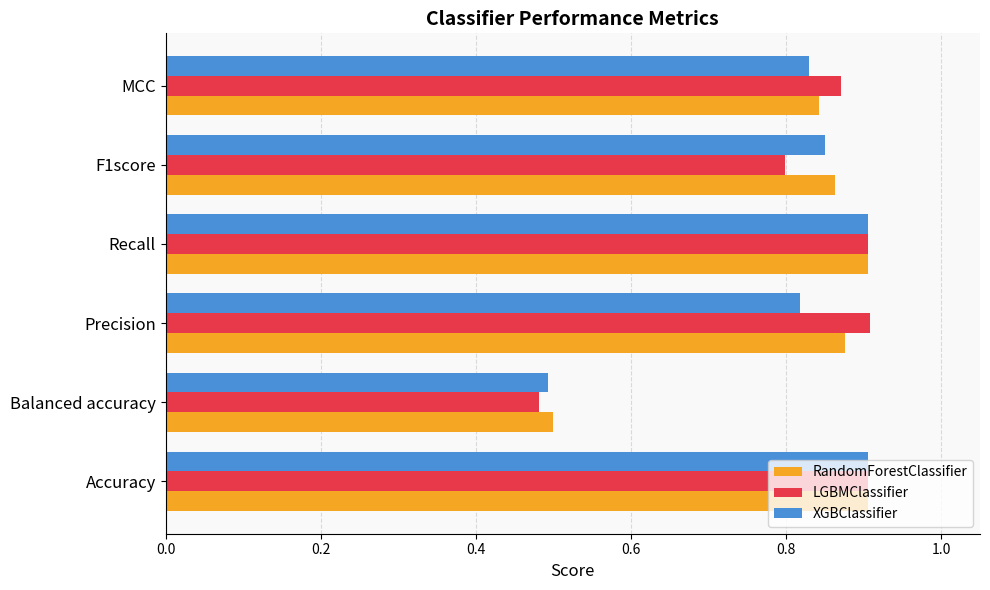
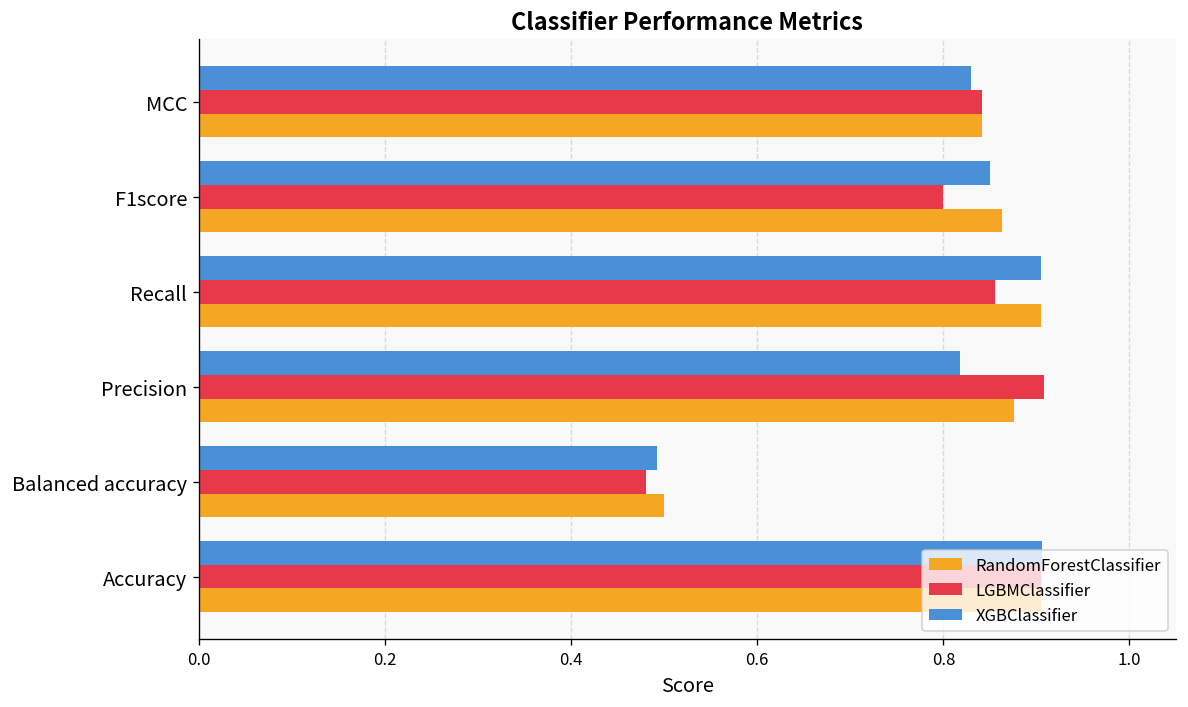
LGBMClassifier, MCC: 0.87 -> 0.84
LGBMClassifier, Recall: 0.91 -> 0.86
